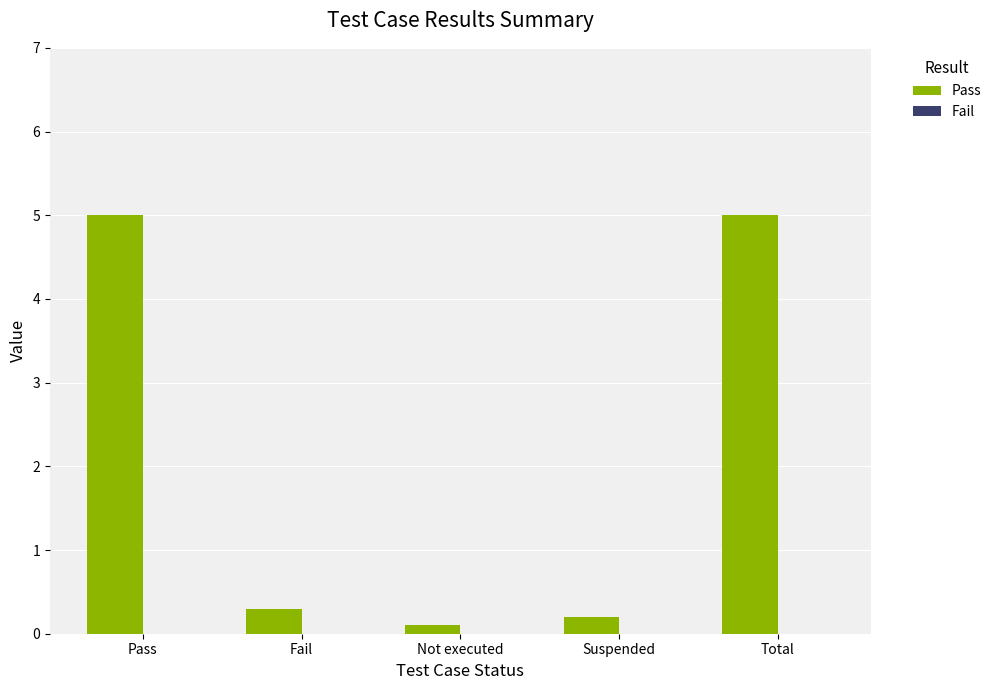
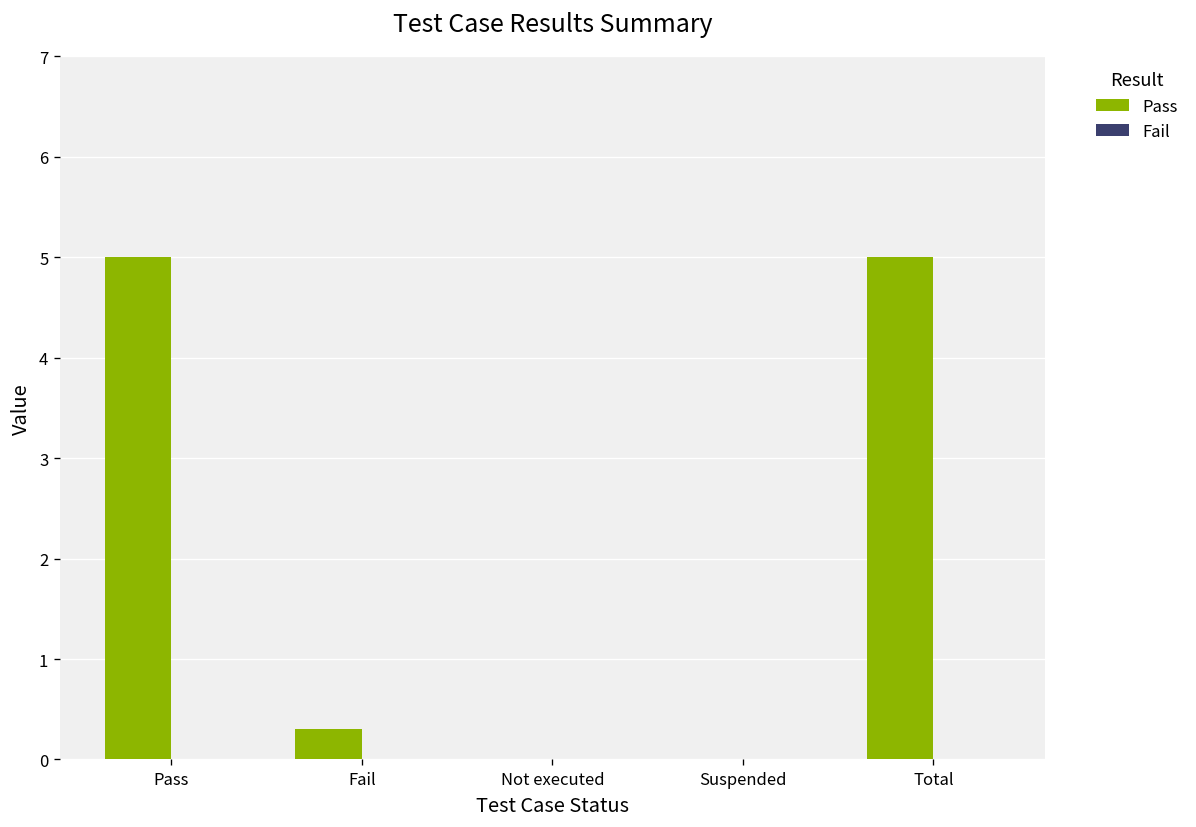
Pass, Not executed: 0.1 -> 0.0
Pass, Suspended: 0.2 -> 0.0
